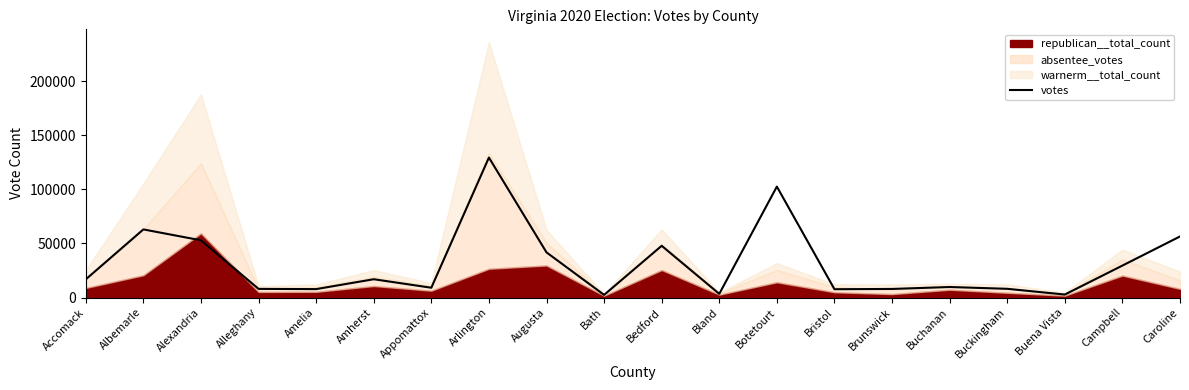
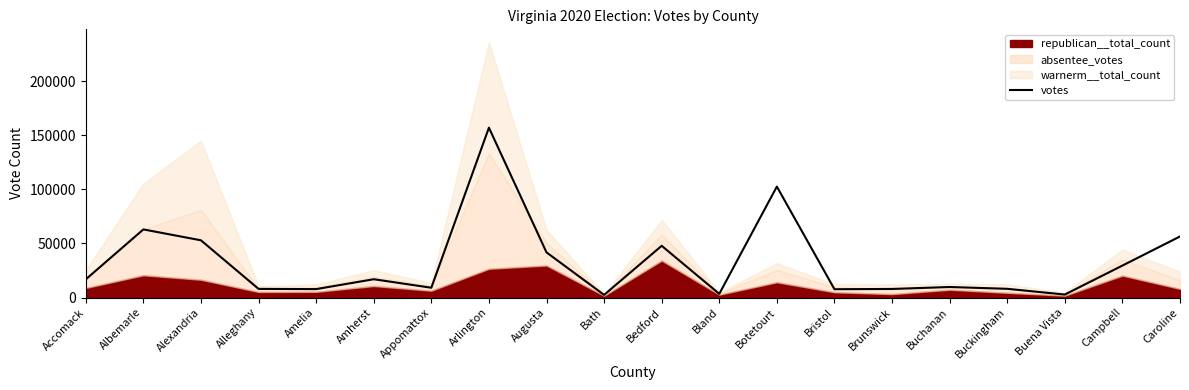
republican__total_count, Alexandria: 59000 -> 16000
votes, Arlington: 129000 -> 157000
republican__total_count, Bedford: 25000 -> 34000
